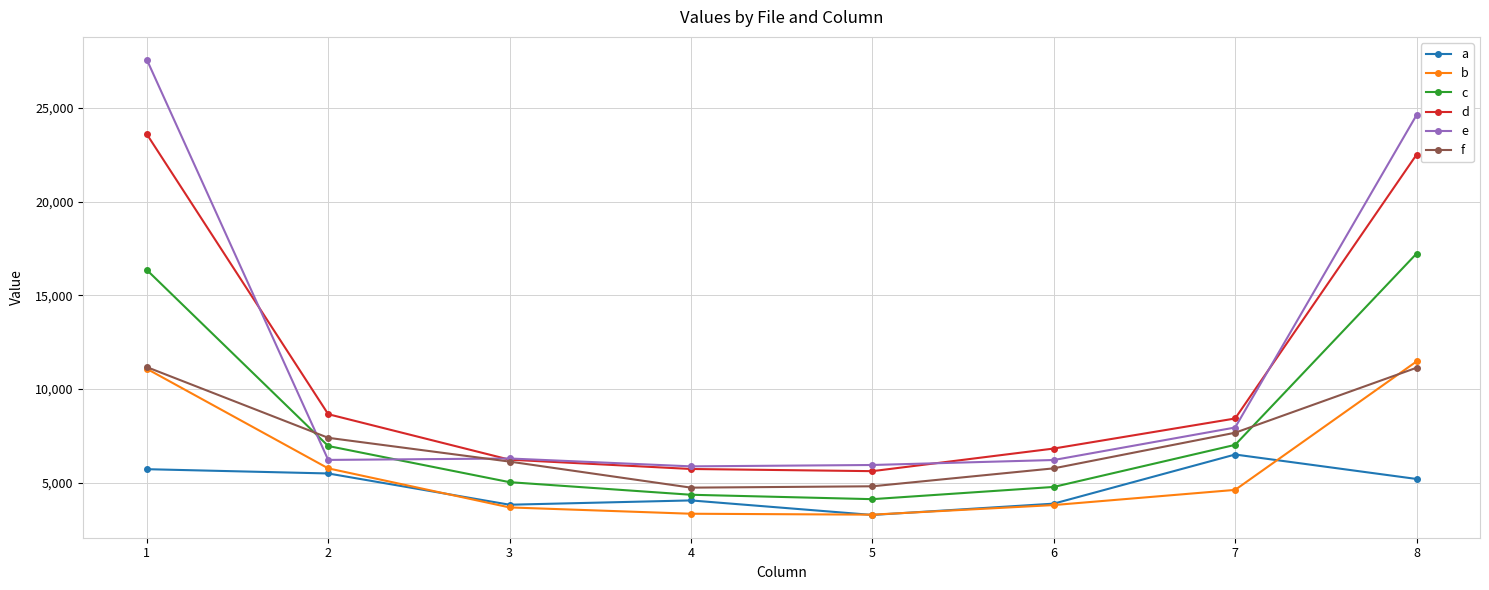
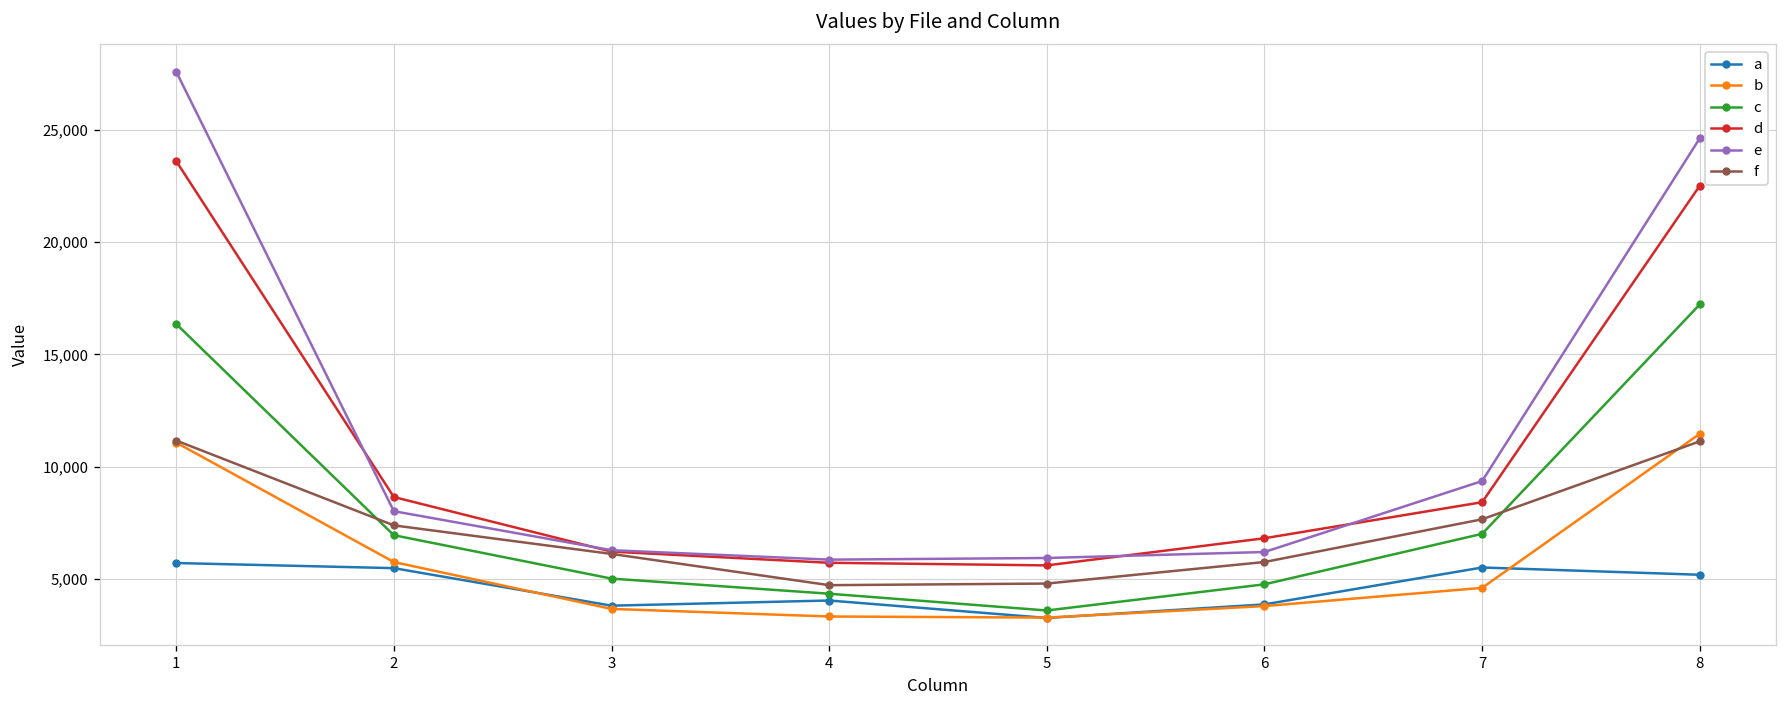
e, 2: 6,200 -> 8,000
c, 5: 4,100 -> 3,600
a, 7: 6,500 -> 5,500
e, 7: 7,900 -> 9,400
